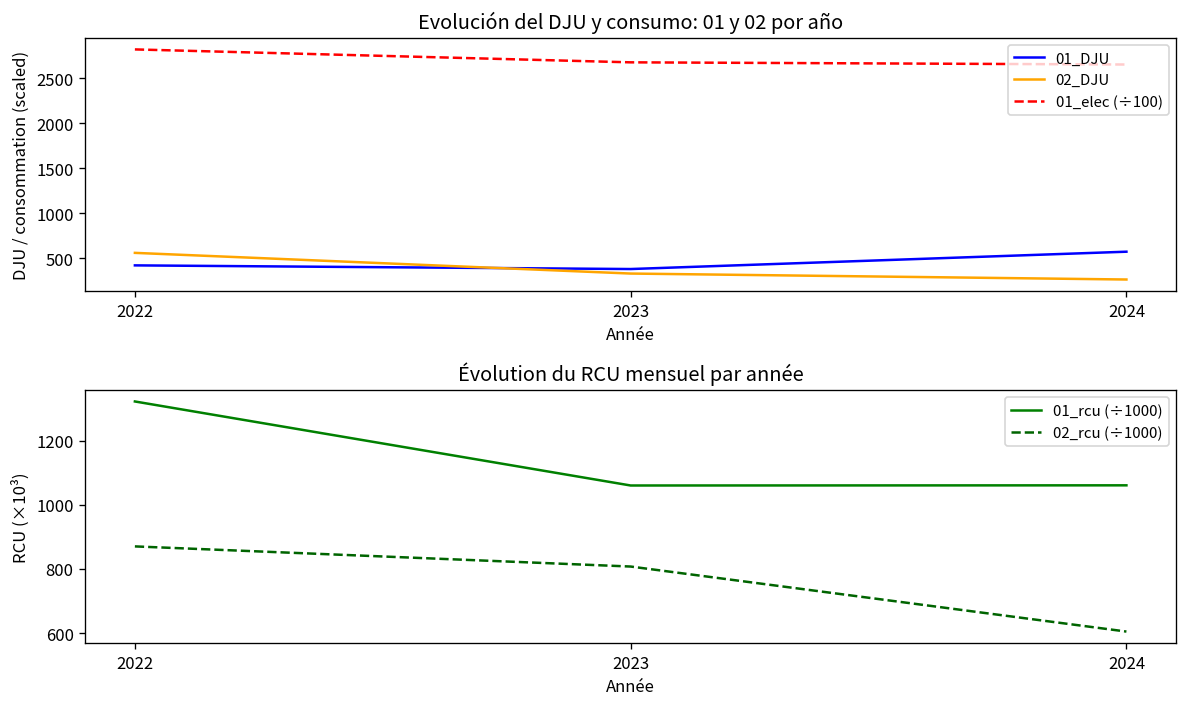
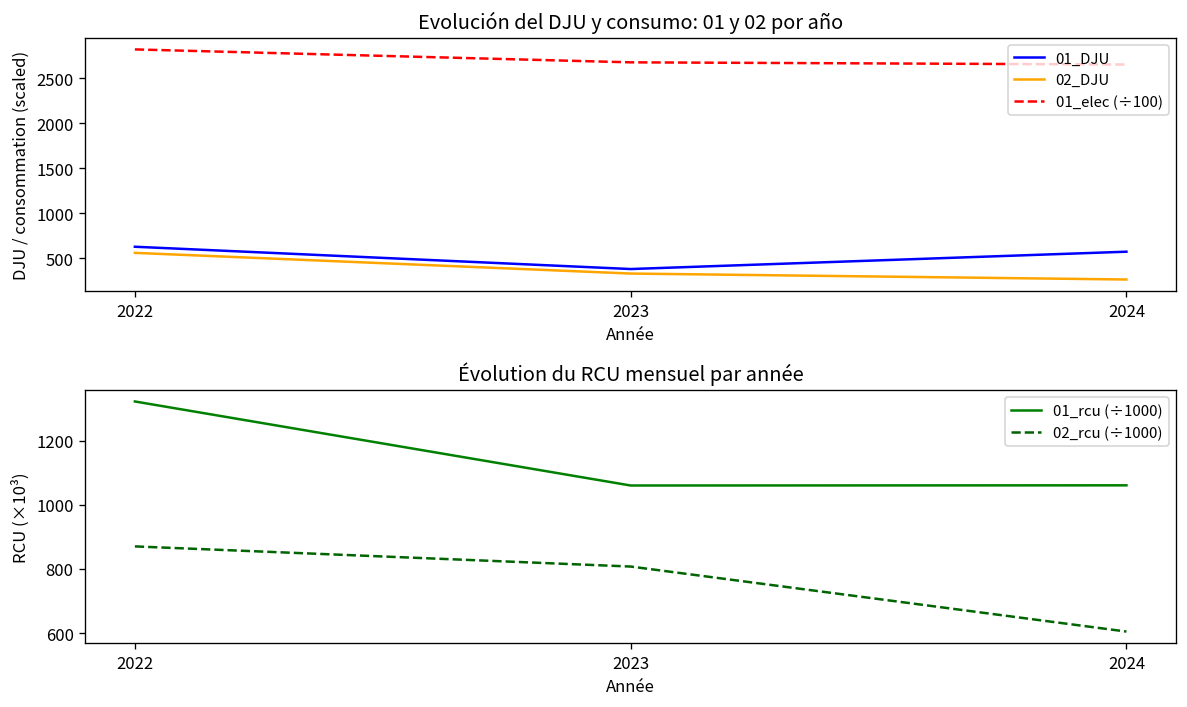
Evolución del DJU y consumo: 01 y 02 por año, 01_DJU, 2022: 400 -> 600
